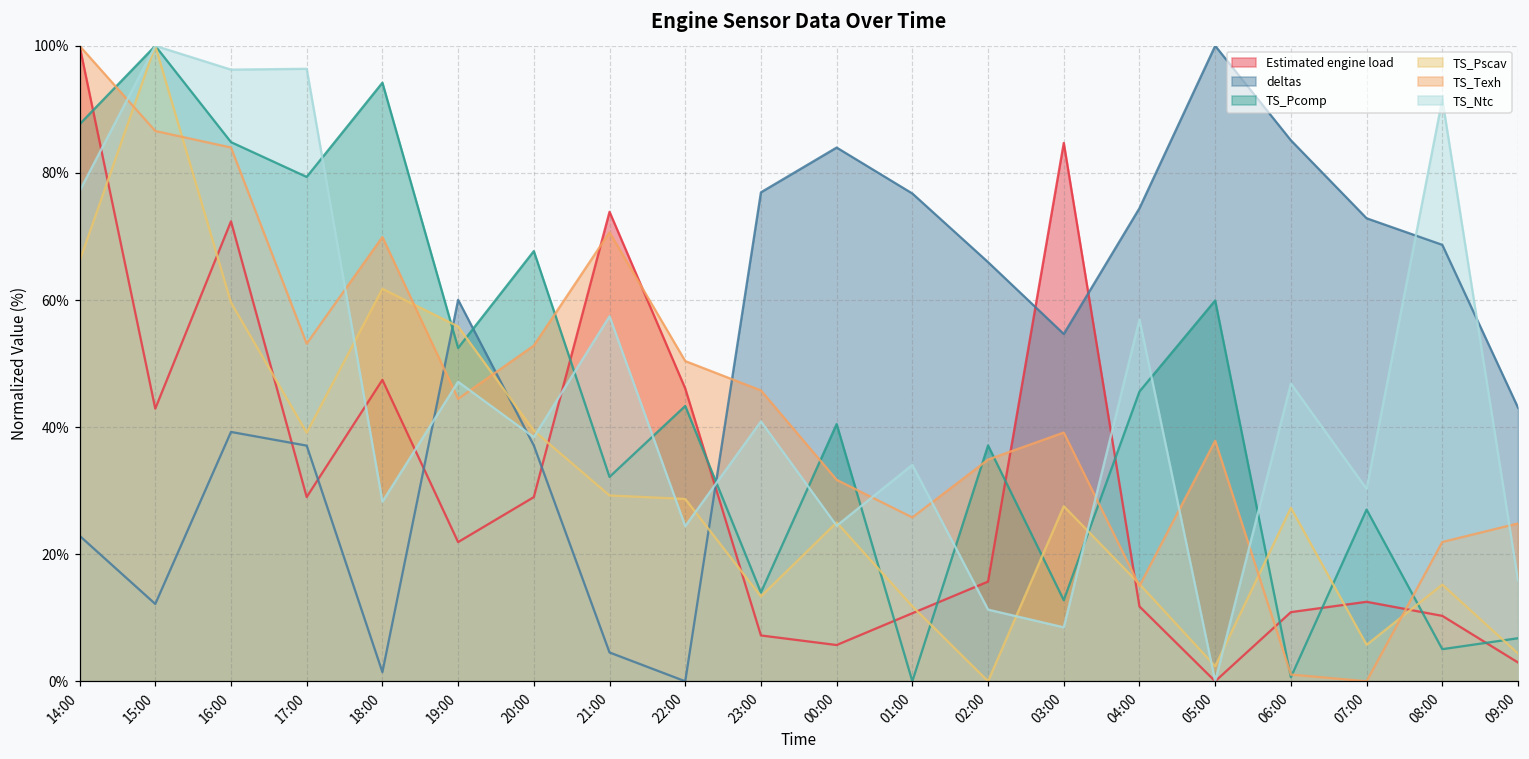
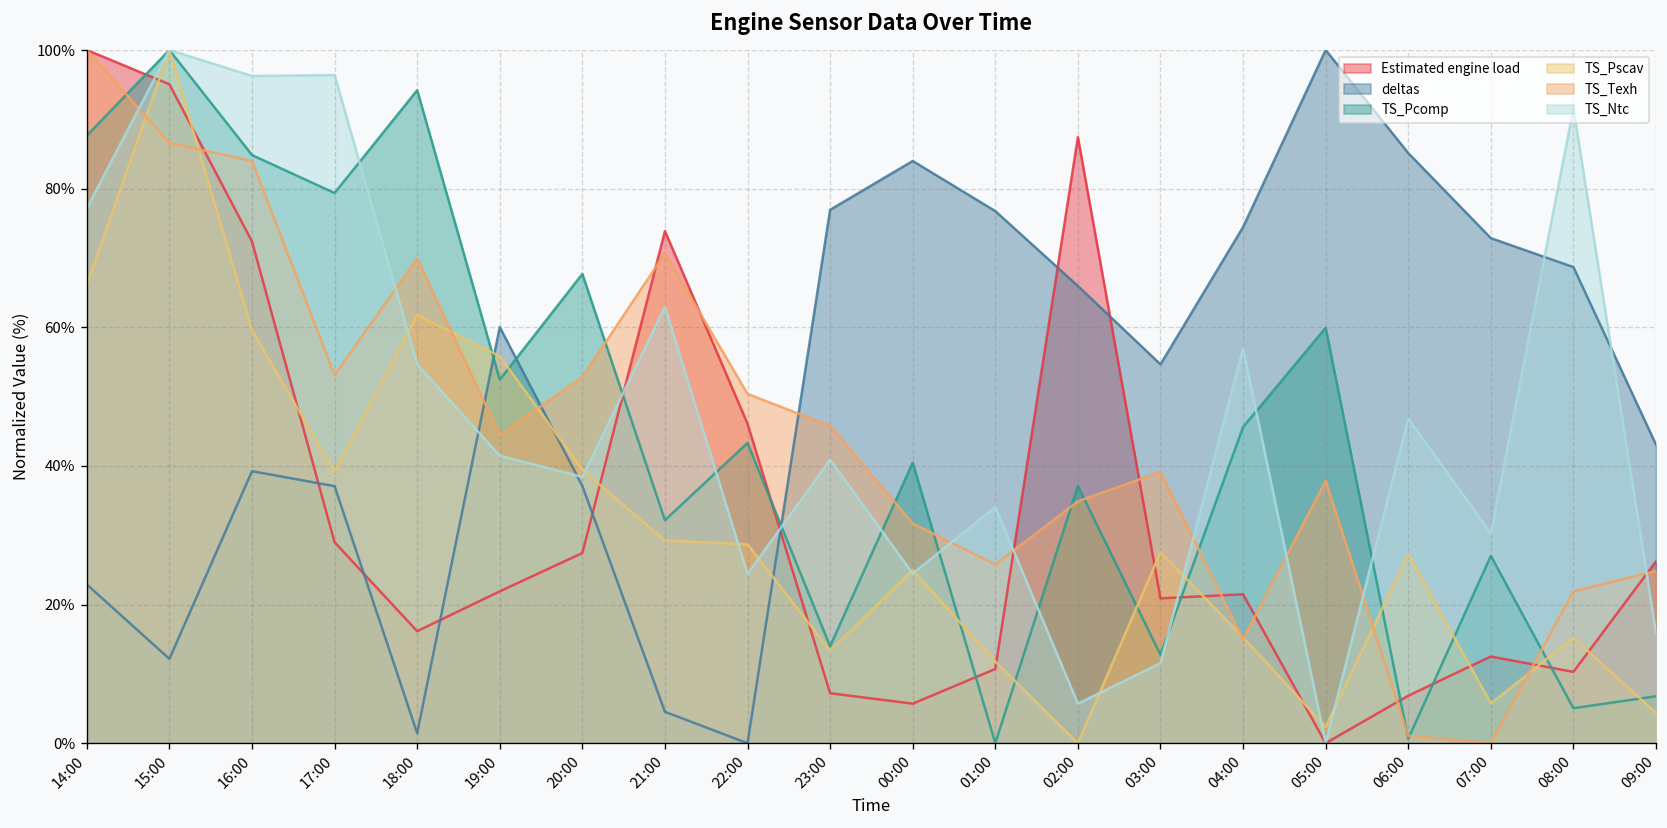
Estimated engine load, 15:00: 43% -> 95%
Estimated engine load, 18:00: 47% -> 16%
TS_Ntc, 18:00: 28% -> 55%
TS_Ntc, 19:00: 47% -> 41%
Estimated engine load, 20:00: 29% -> 27%
TS_Ntc, 21:00: 57% -> 63%
Estimated engine load, 02:00: 16% -> 87%
TS_Ntc, 02:00: 11% -> 6%
Estimated engine load, 03:00: 85% -> 21%
TS_Ntc, 03:00: 8% -> 12%
Estimated engine load, 04:00: 12% -> 21%
Estimated engine load, 06:00: 11% -> 7%
Estimated engine load, 09:00: 3% -> 26%
